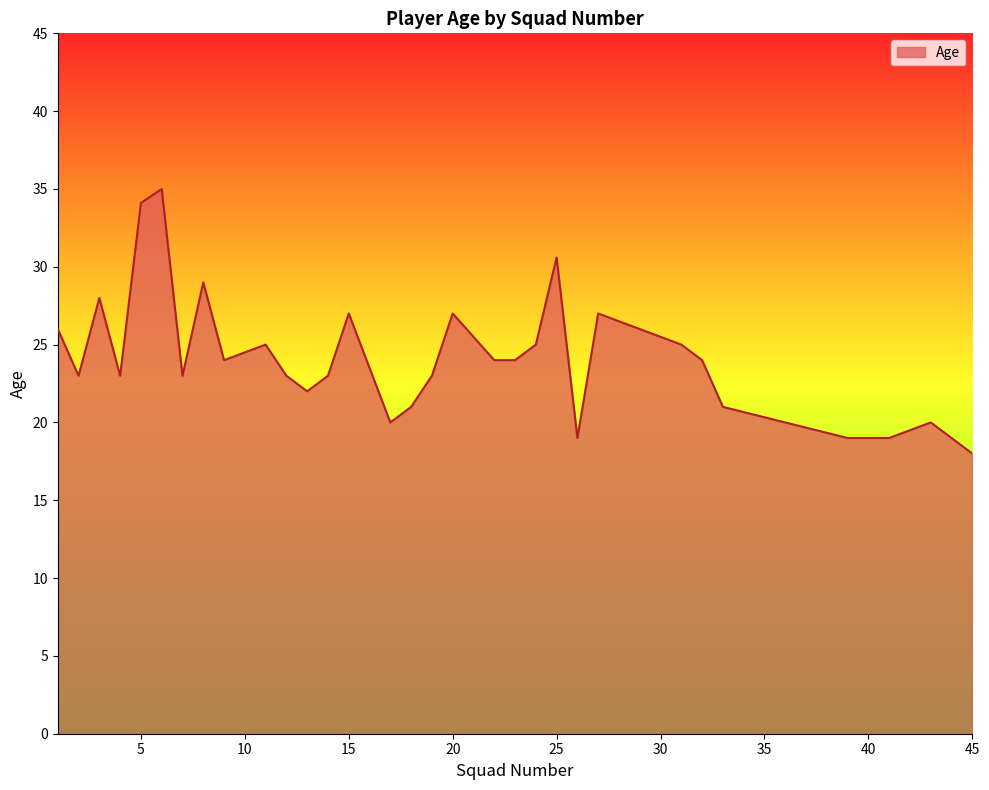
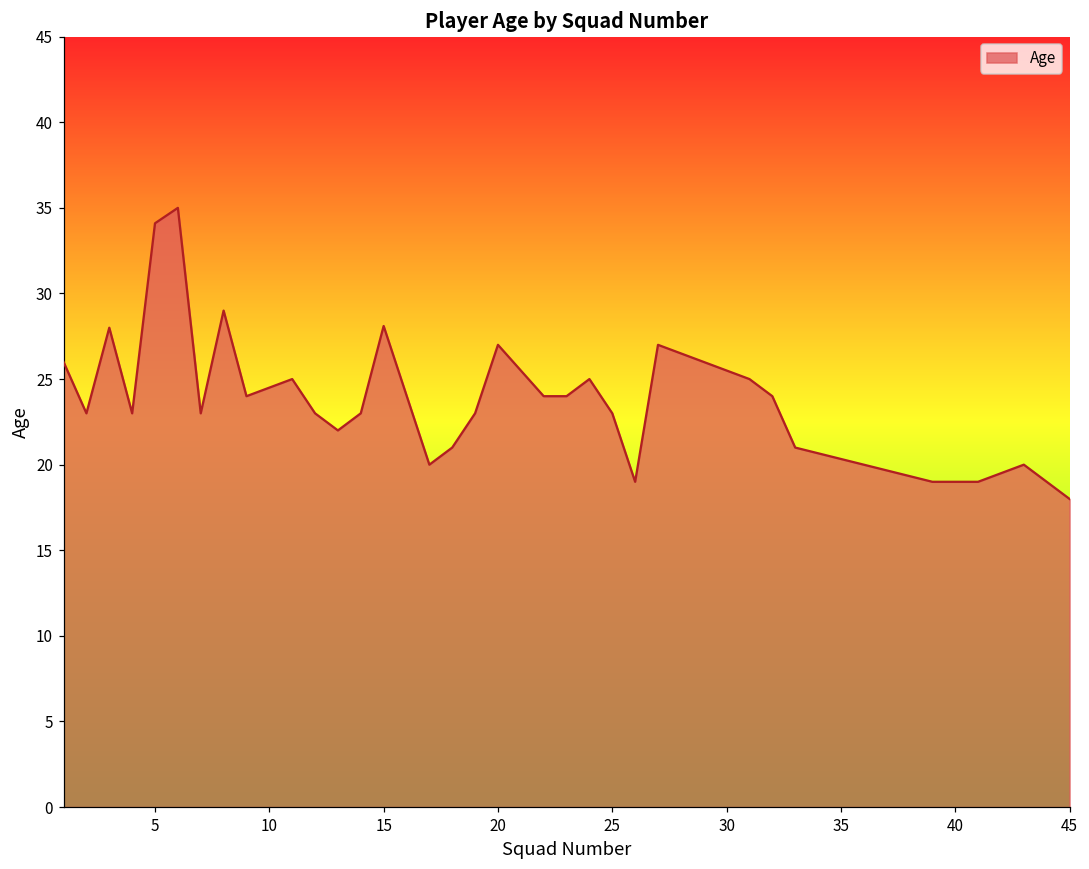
15: 27.0 -> 28.1
25: 30.6 -> 23.0
